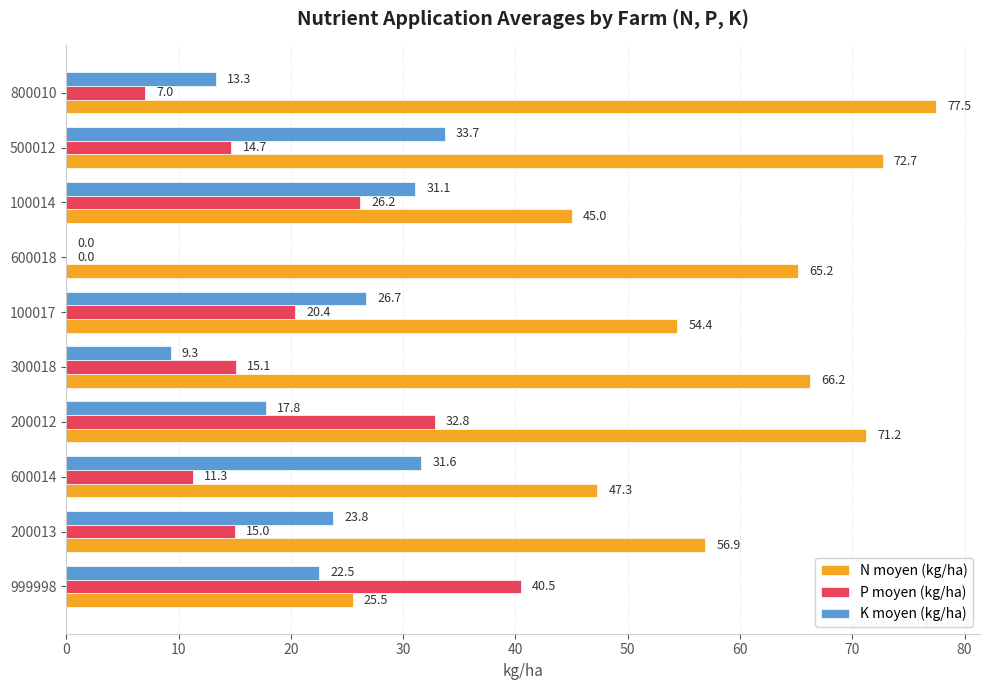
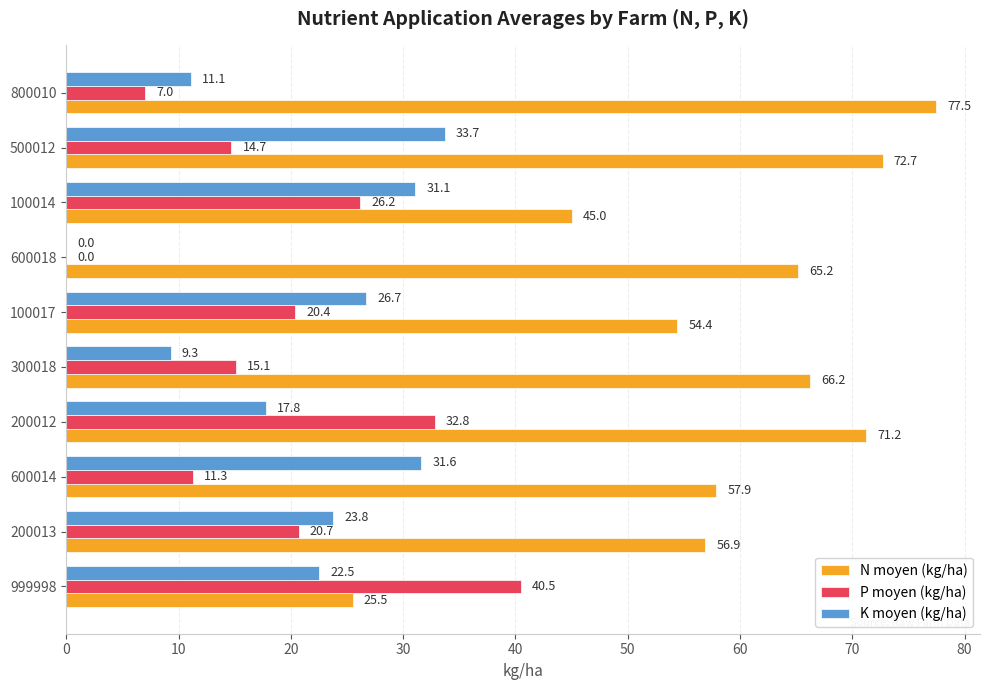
K moyen (kg/ha), 800010: 13.3 -> 11.1
N moyen (kg/ha), 600014: 47.3 -> 57.9
P moyen (kg/ha), 200013: 15.0 -> 20.7
